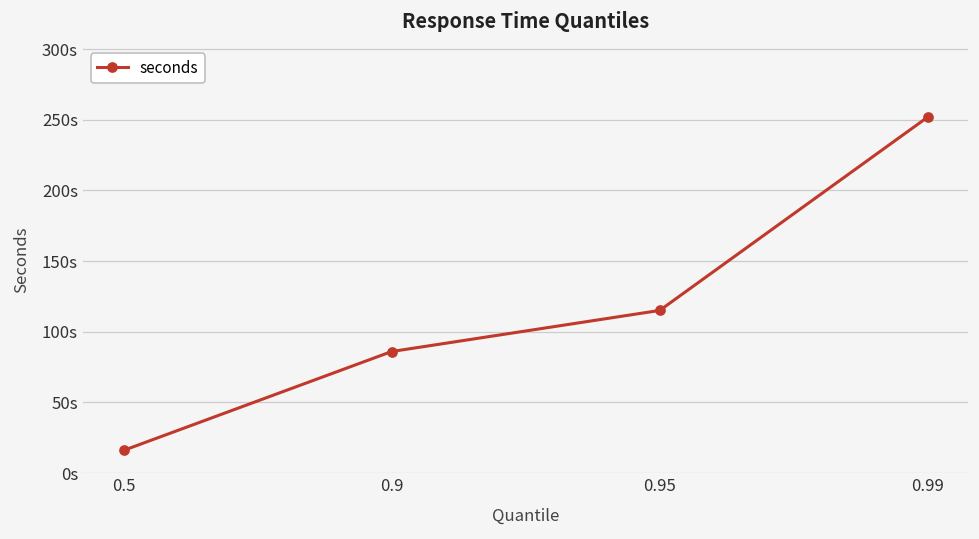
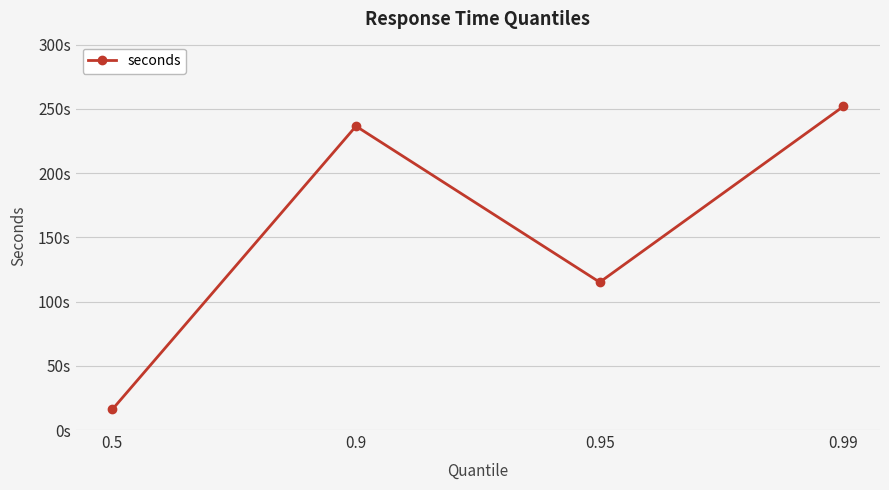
0.9: 86s -> 237s
